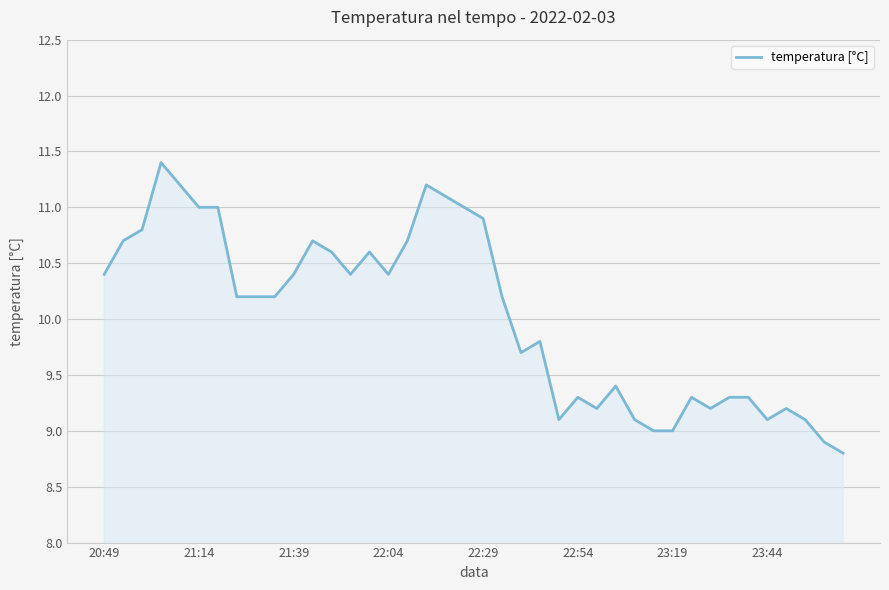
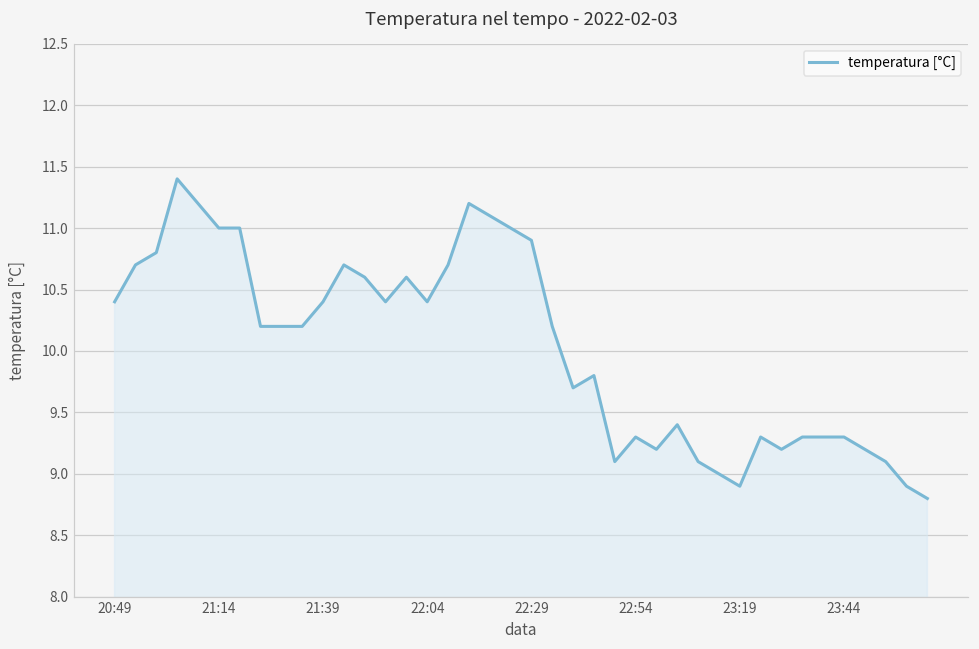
23:19: 9.0 -> 8.9
23:44: 9.1 -> 9.3
